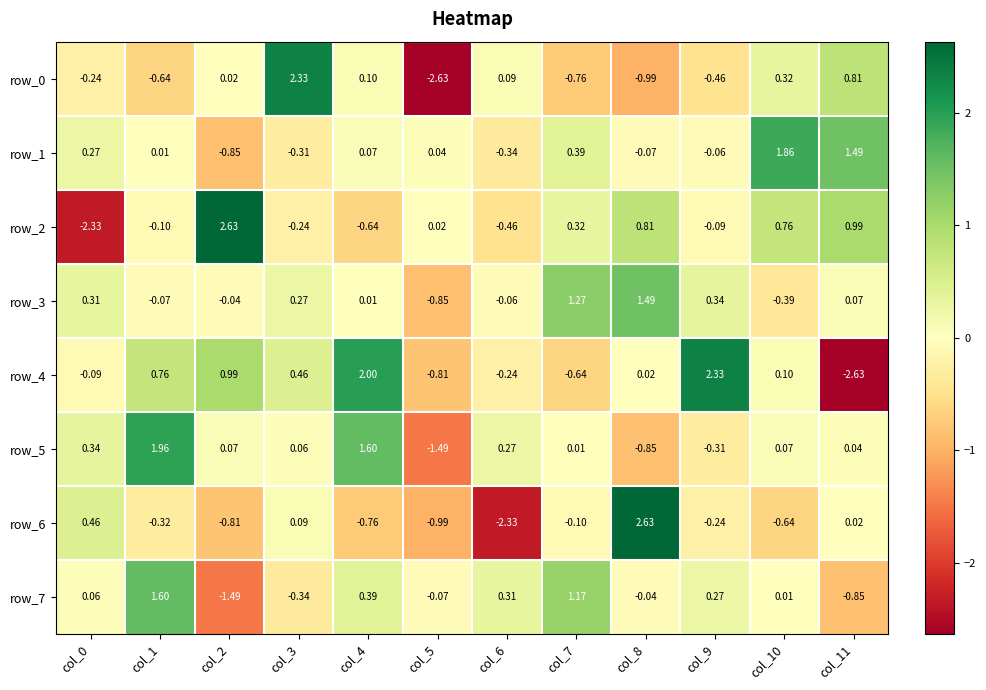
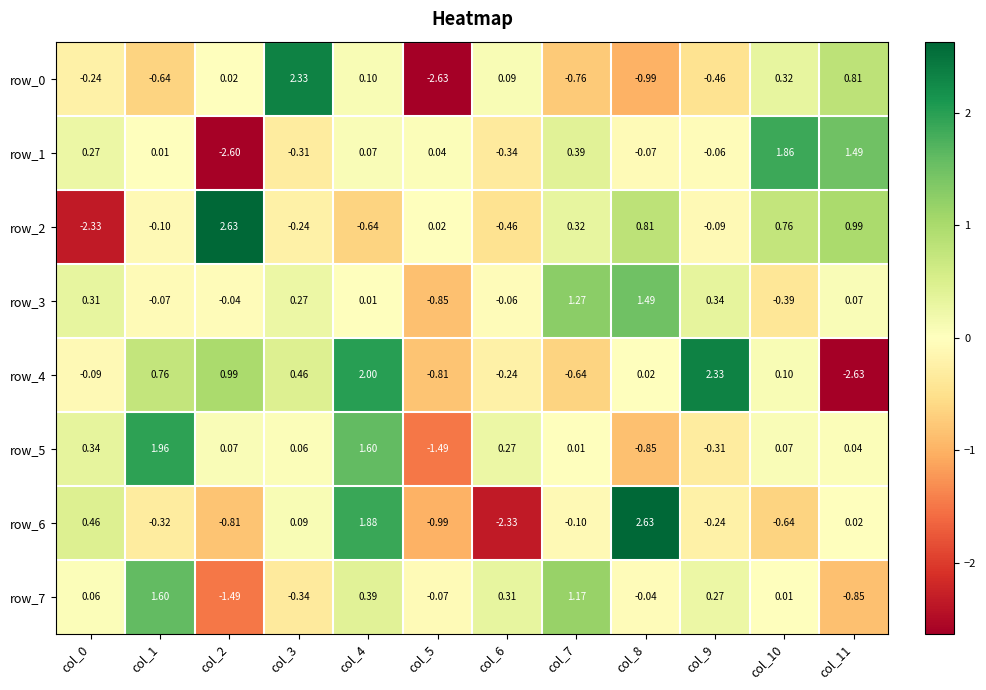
row_1, col_2: -0.85 -> -2.60
row_6, col_4: -0.76 -> 1.88
